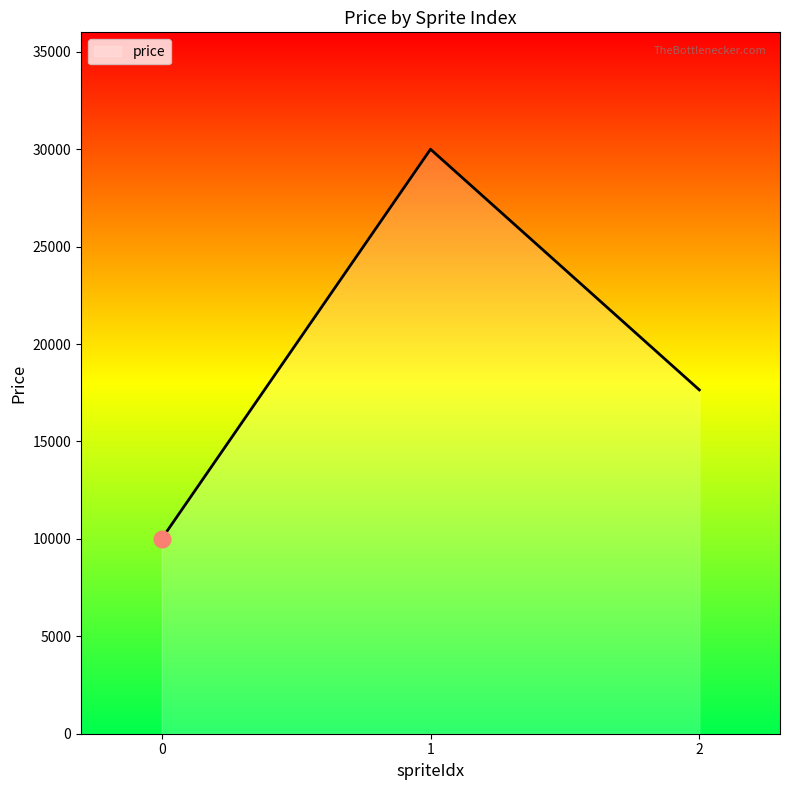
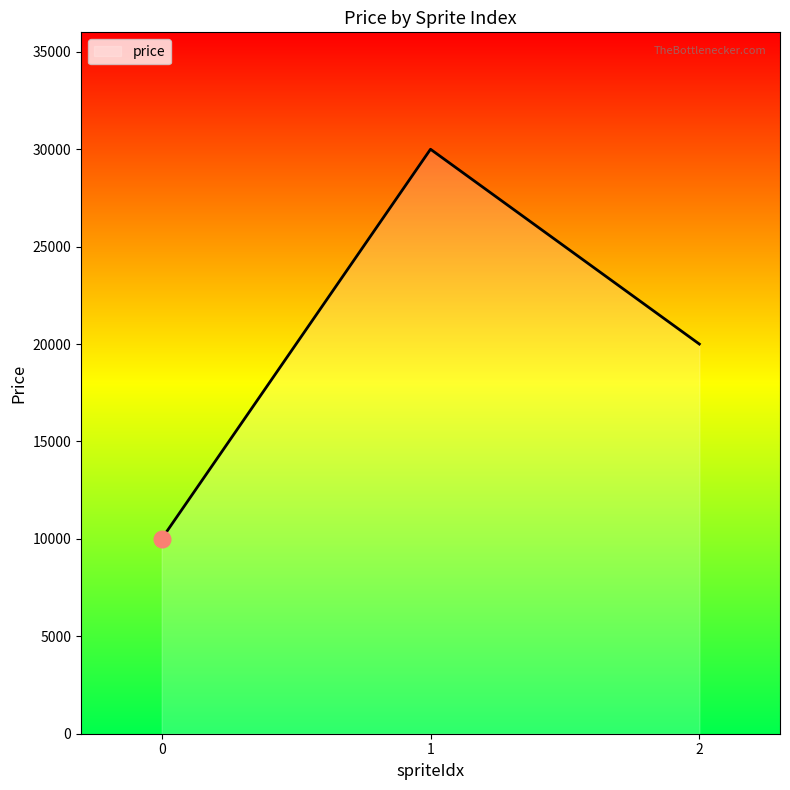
price, 2: 17600 -> 20000
